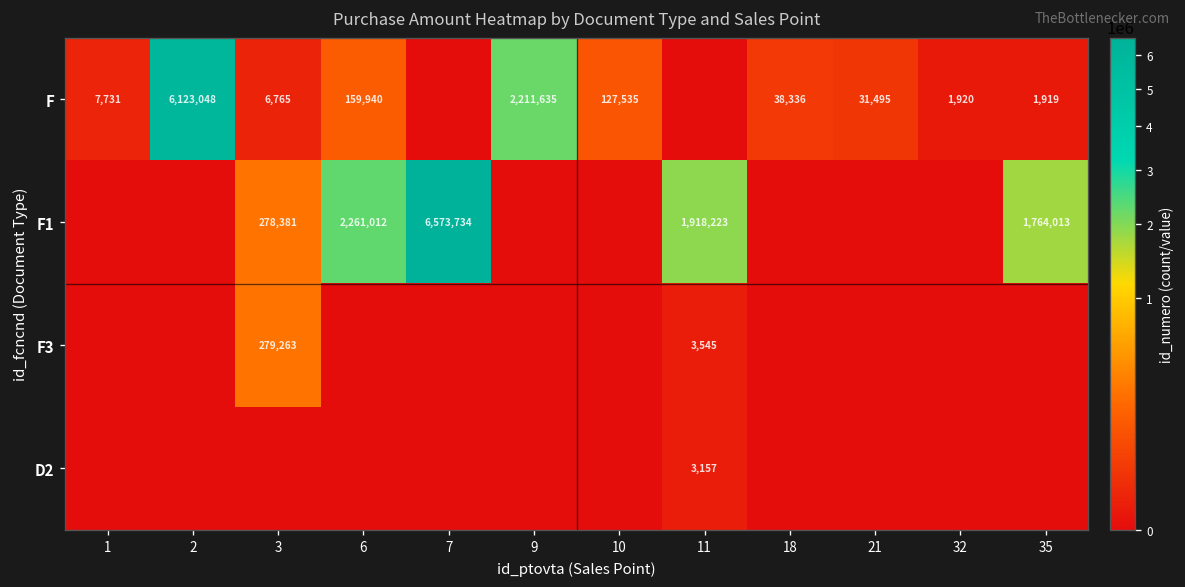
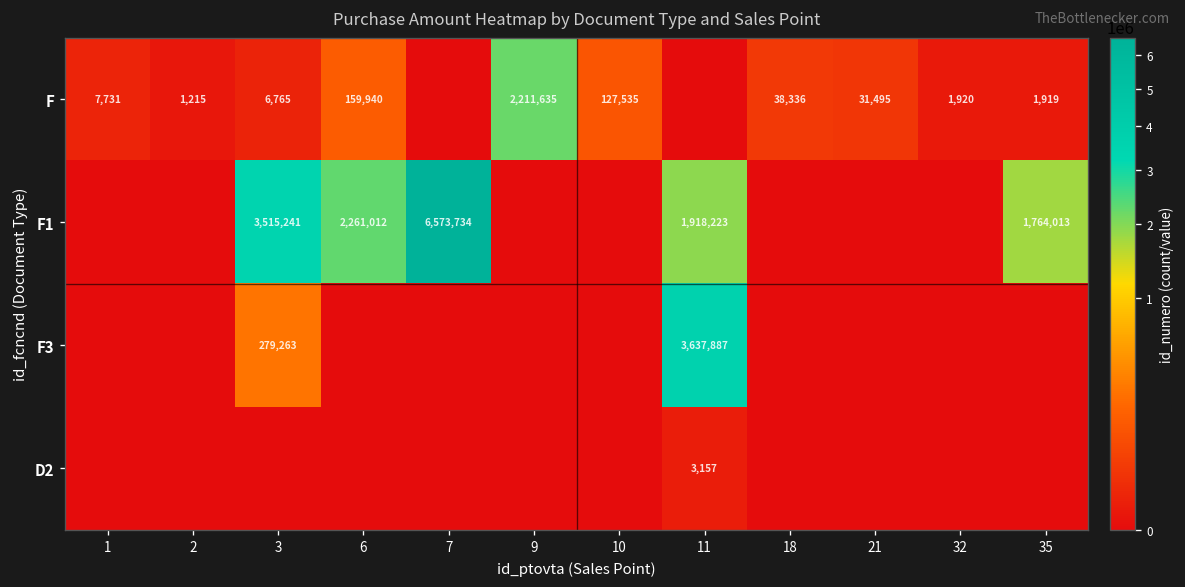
F, 2: 6,123,048 -> 1,215
F1, 3: 278,381 -> 3,515,241
F3, 11: 3,545 -> 3,637,887
